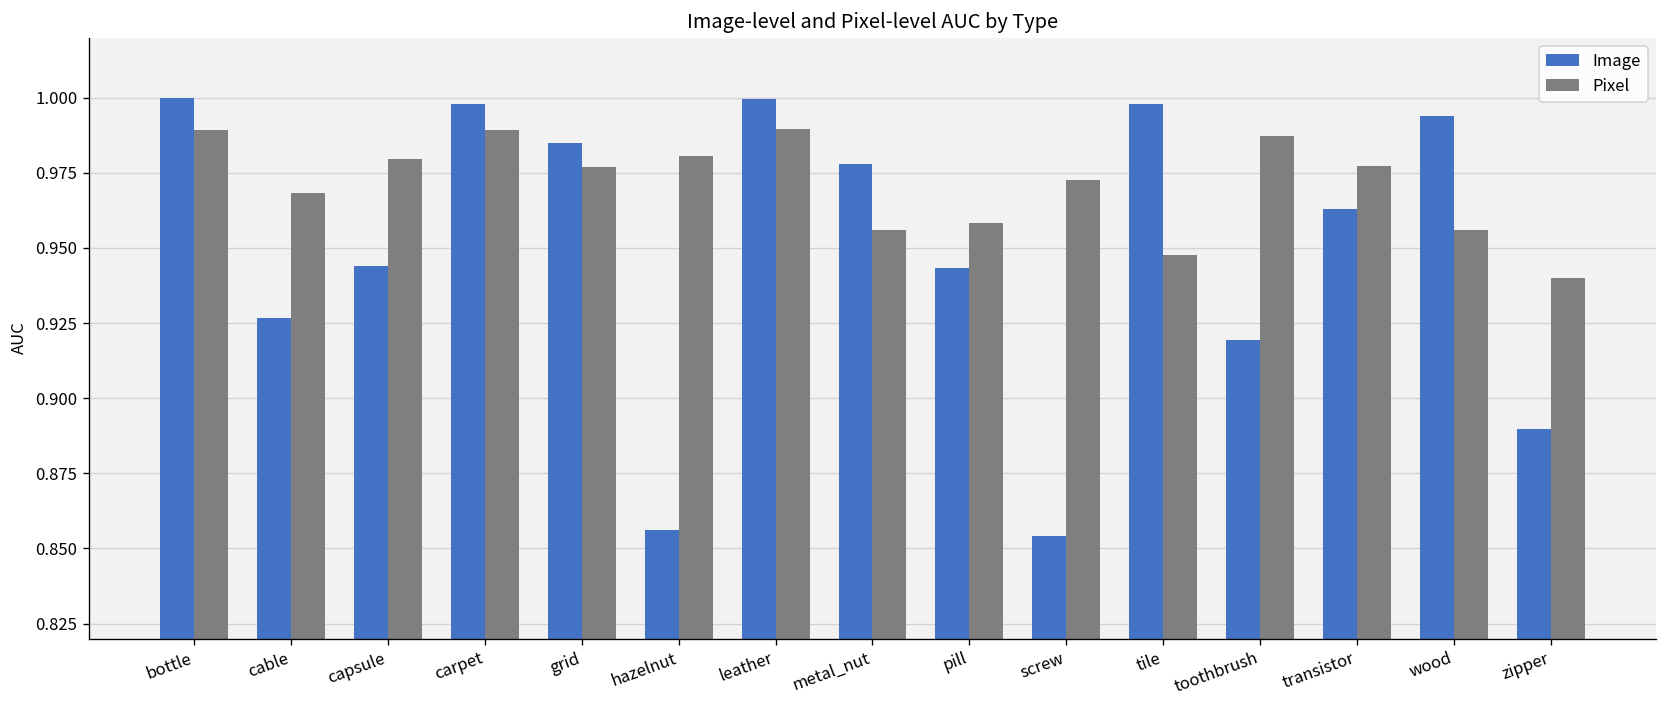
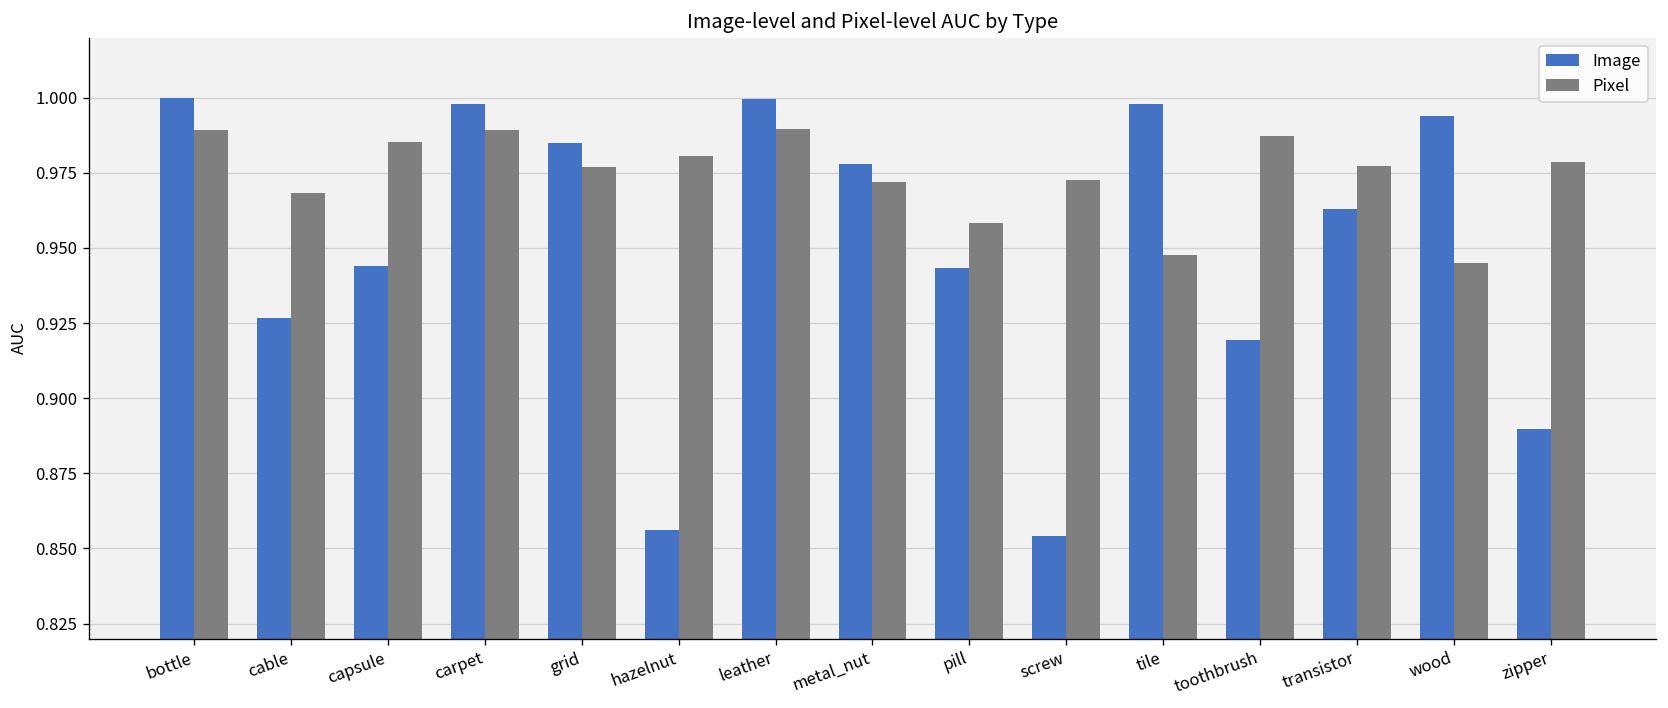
Pixel, capsule: 0.979 -> 0.985
Pixel, metal_nut: 0.956 -> 0.972
Pixel, wood: 0.956 -> 0.945
Pixel, zipper: 0.940 -> 0.979
